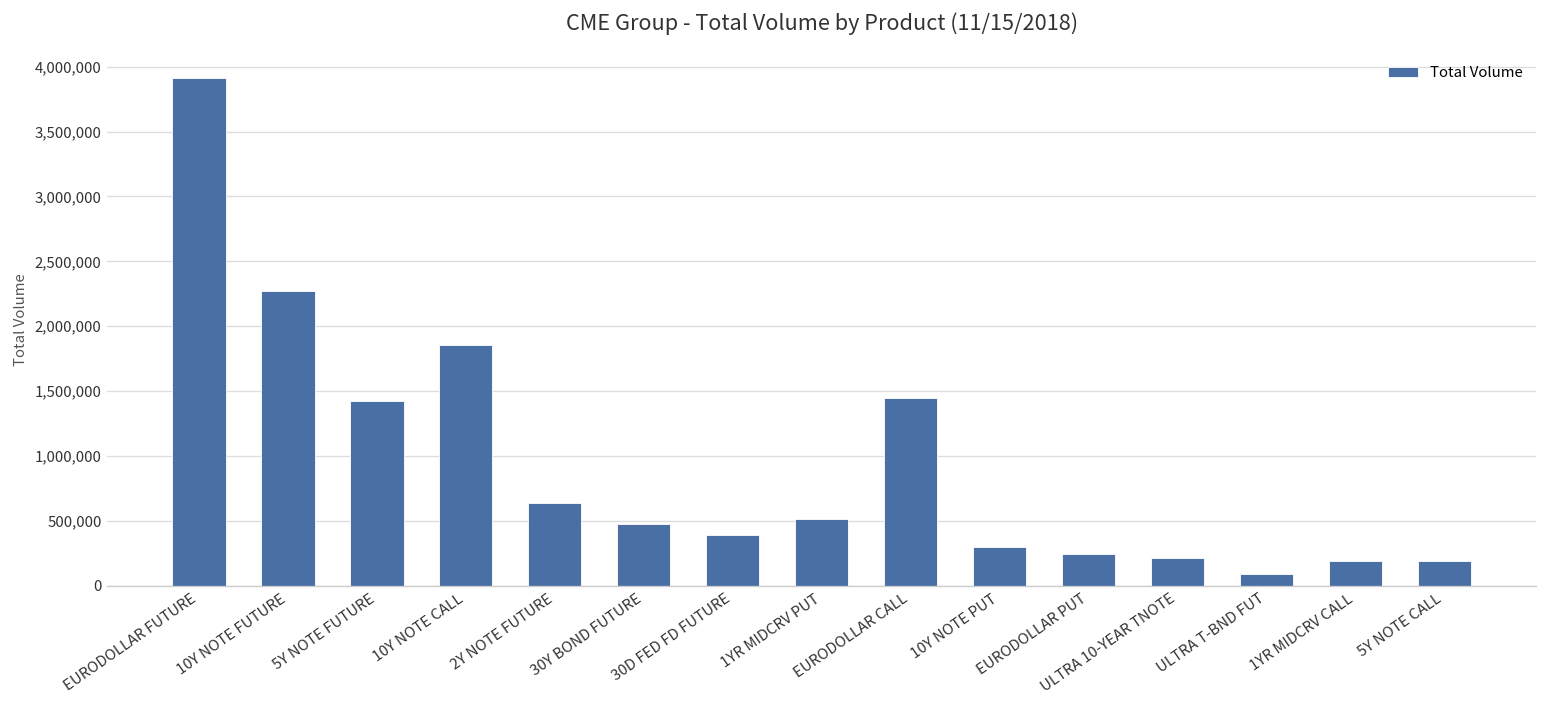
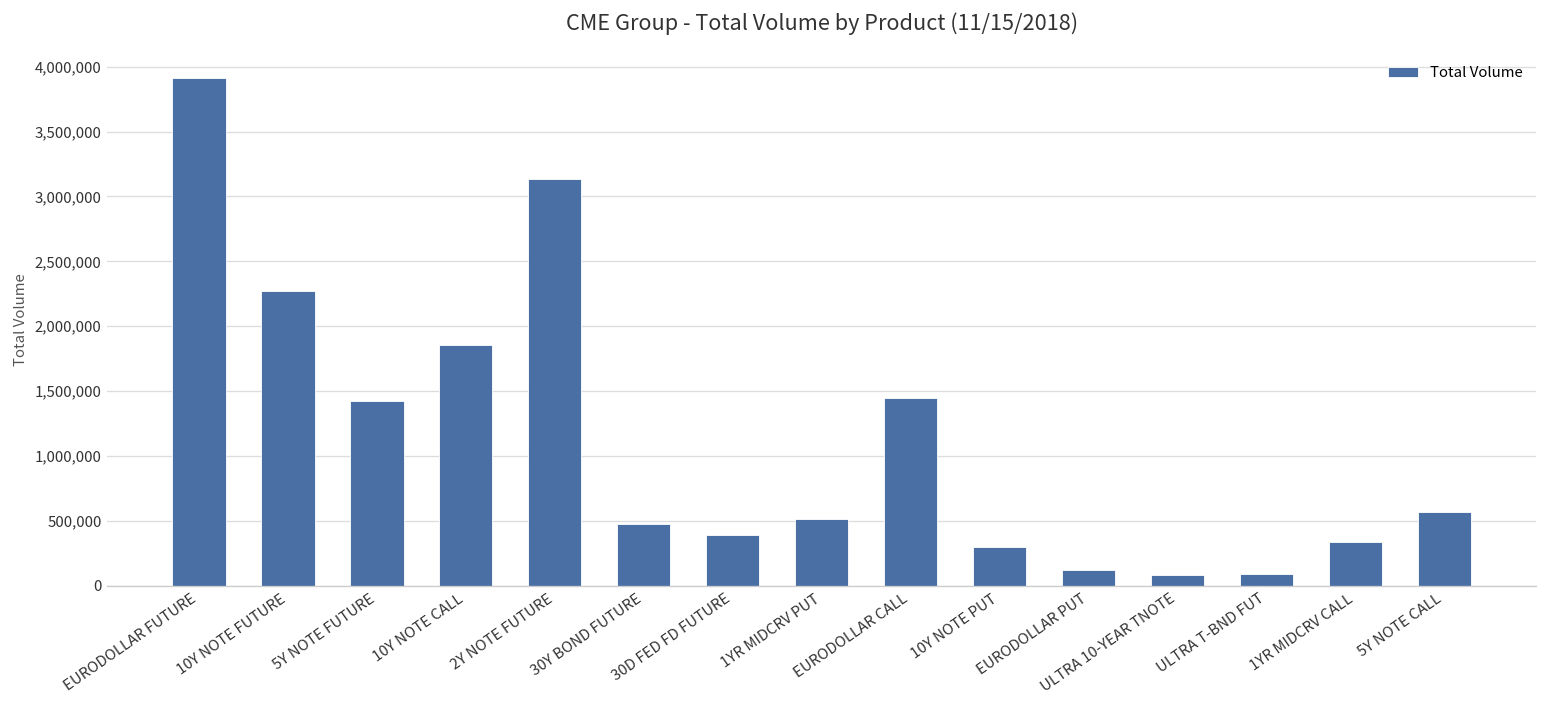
2Y NOTE FUTURE: 640,000 -> 3,140,000
EURODOLLAR PUT: 250,000 -> 130,000
ULTRA 10-YEAR TNOTE: 210,000 -> 90,000
1YR MIDCRV CALL: 190,000 -> 340,000
5Y NOTE CALL: 190,000 -> 570,000
